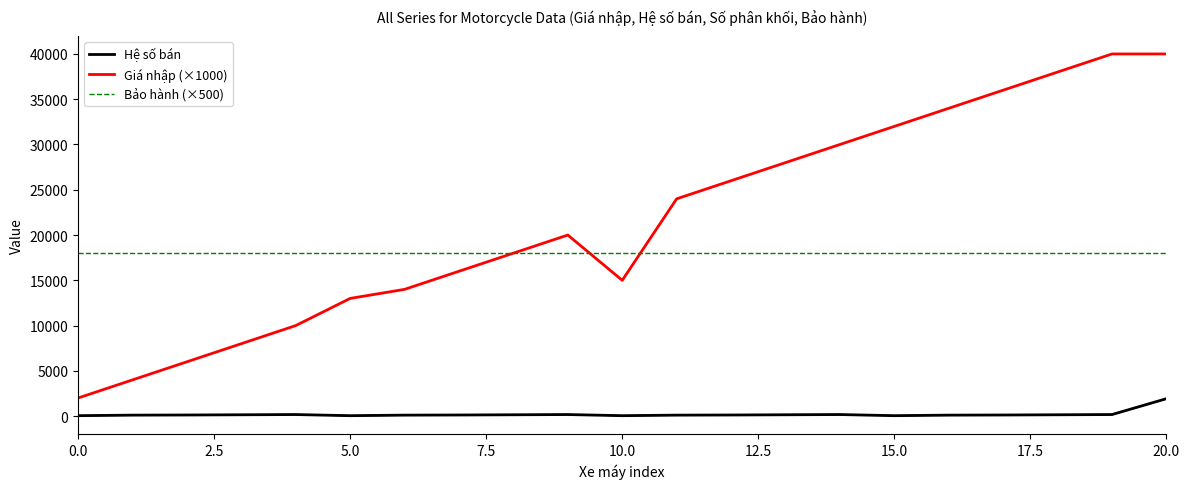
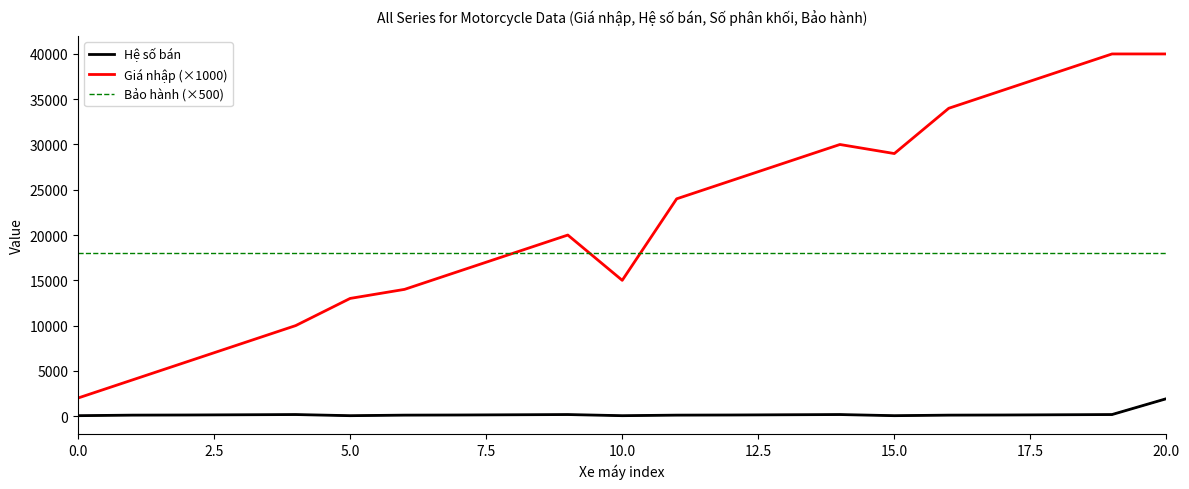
Giá nhập (×1000), 15.0: 32000 -> 29000
